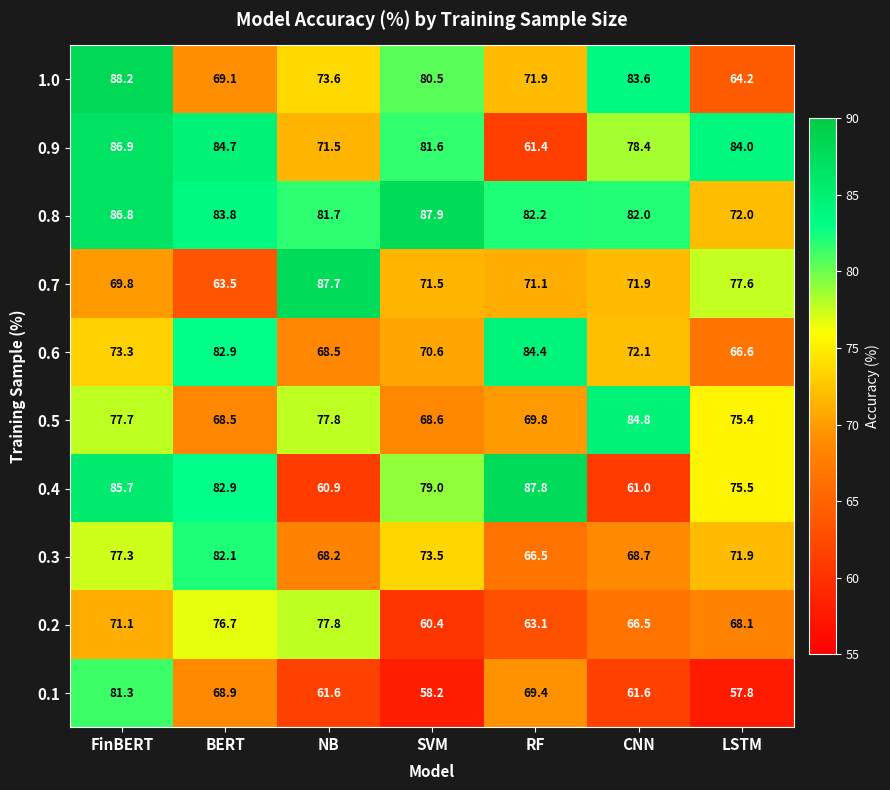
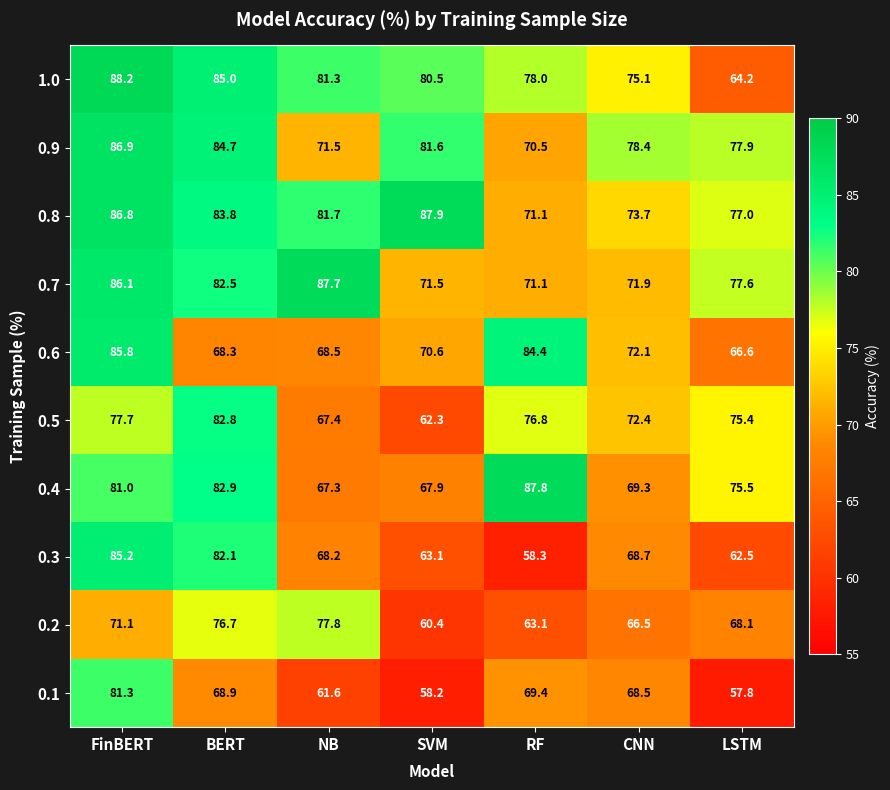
1.0, BERT: 69.1 -> 85.0
1.0, NB: 73.6 -> 81.3
1.0, RF: 71.9 -> 78.0
1.0, CNN: 83.6 -> 75.1
0.9, RF: 61.4 -> 70.5
0.9, LSTM: 84.0 -> 77.9
0.8, RF: 82.2 -> 71.1
0.8, CNN: 82.0 -> 73.7
0.8, LSTM: 72.0 -> 77.0
0.7, FinBERT: 69.8 -> 86.1
0.7, BERT: 63.5 -> 82.5
0.6, FinBERT: 73.3 -> 85.8
0.6, BERT: 82.9 -> 68.3
0.5, BERT: 68.5 -> 82.8
0.5, NB: 77.8 -> 67.4
0.5, SVM: 68.6 -> 62.3
0.5, RF: 69.8 -> 76.8
0.5, CNN: 84.8 -> 72.4
0.4, FinBERT: 85.7 -> 81.0
0.4, NB: 60.9 -> 67.3
0.4, SVM: 79.0 -> 67.9
0.4, CNN: 61.0 -> 69.3
0.3, FinBERT: 77.3 -> 85.2
0.3, SVM: 73.5 -> 63.1
0.3, RF: 66.5 -> 58.3
0.3, LSTM: 71.9 -> 62.5
0.1, CNN: 61.6 -> 68.5
